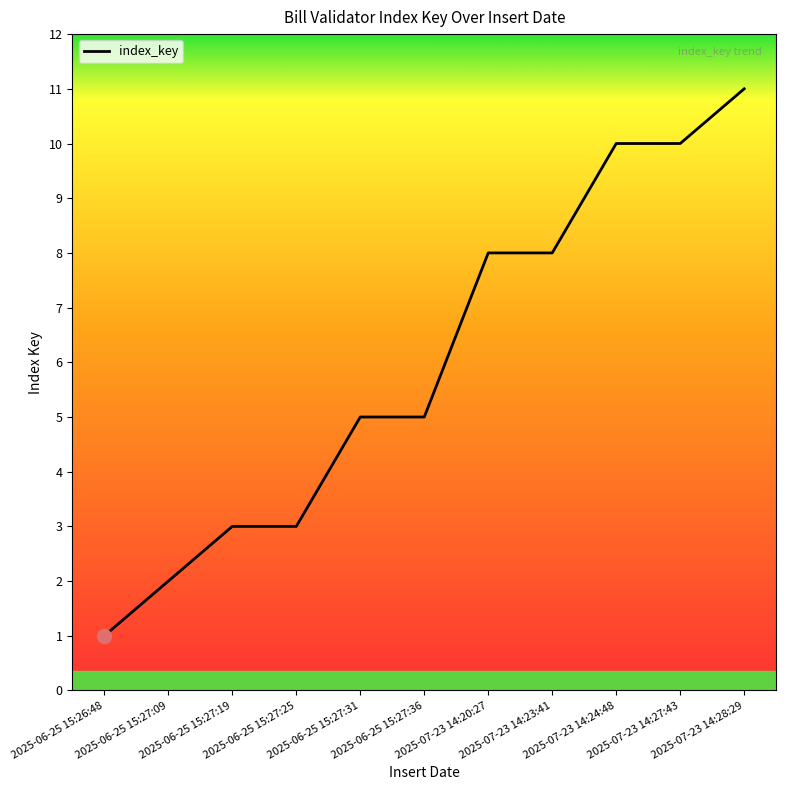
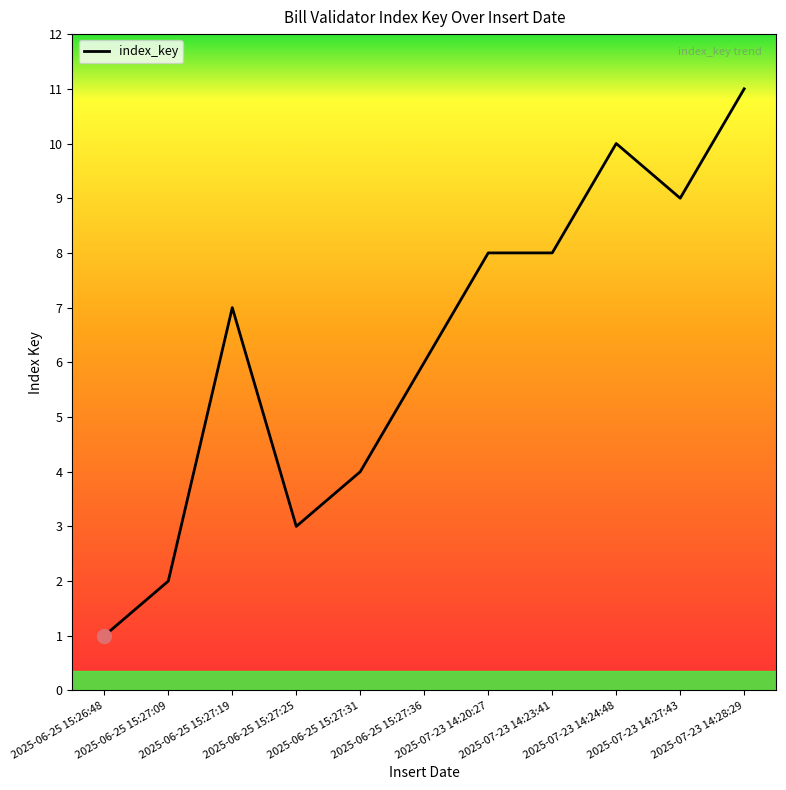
index_key, 2025-06-25 15:27:19: 3 -> 7
index_key, 2025-06-25 15:27:31: 5 -> 4
index_key, 2025-06-25 15:27:36: 5 -> 6
index_key, 2025-07-23 14:27:43: 10 -> 9
